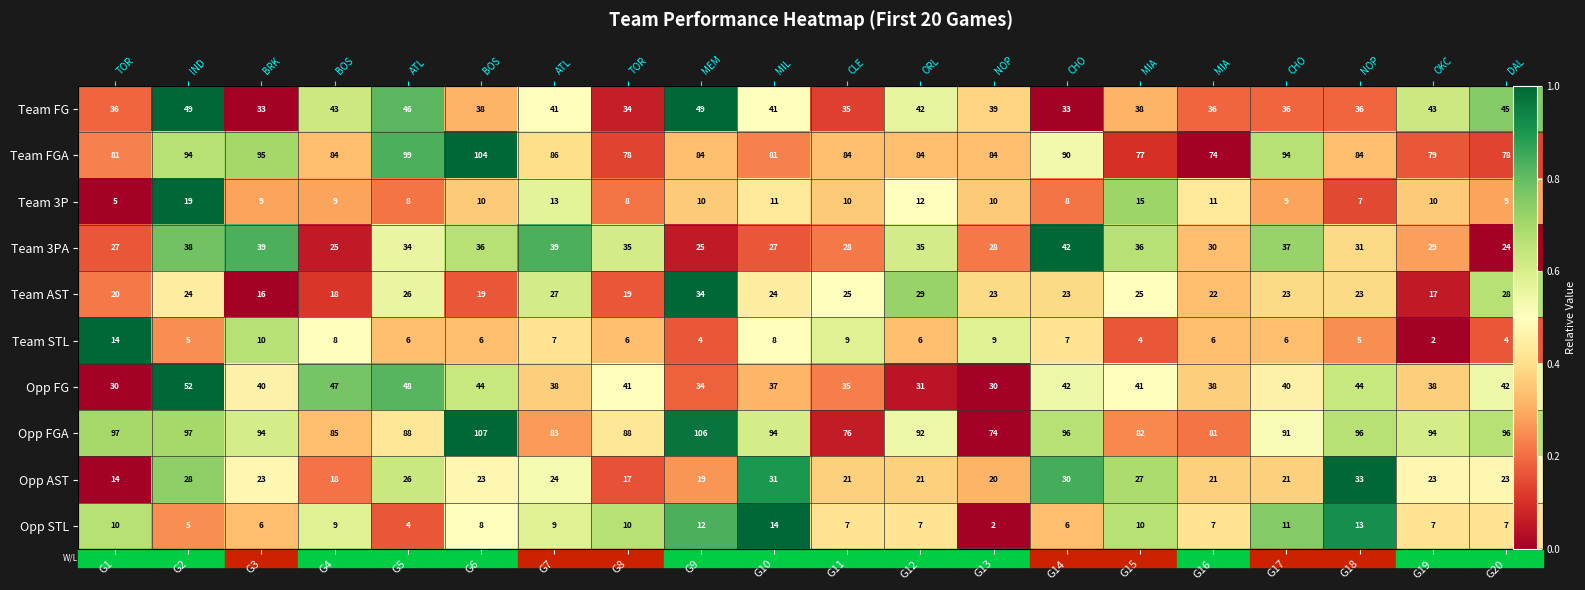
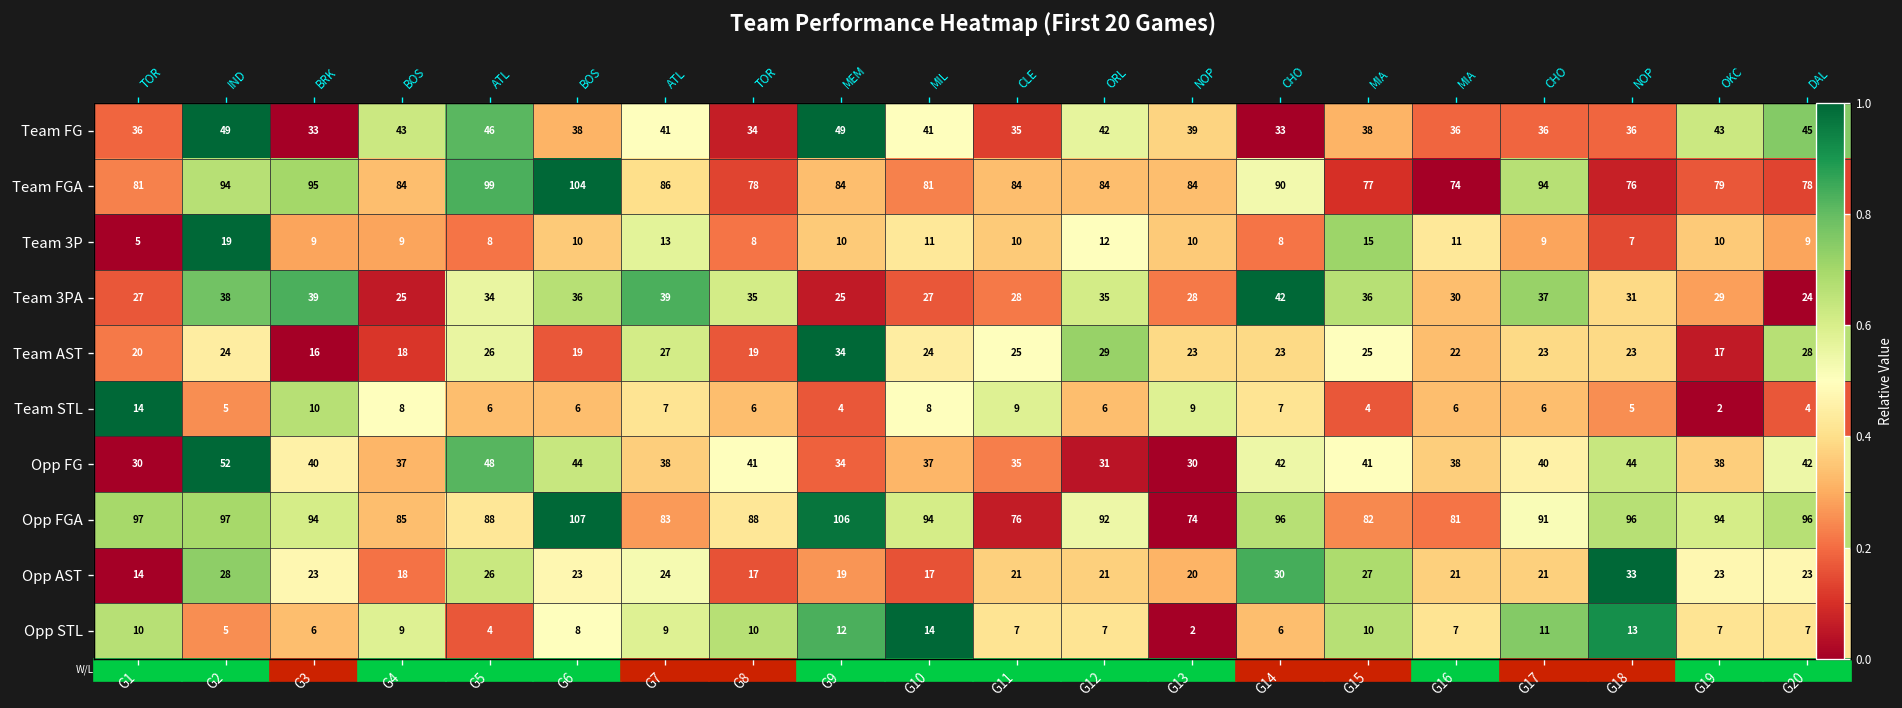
Team FGA, G18: 84 -> 76
Opp FG, G4: 47 -> 37
Opp AST, G10: 31 -> 17
